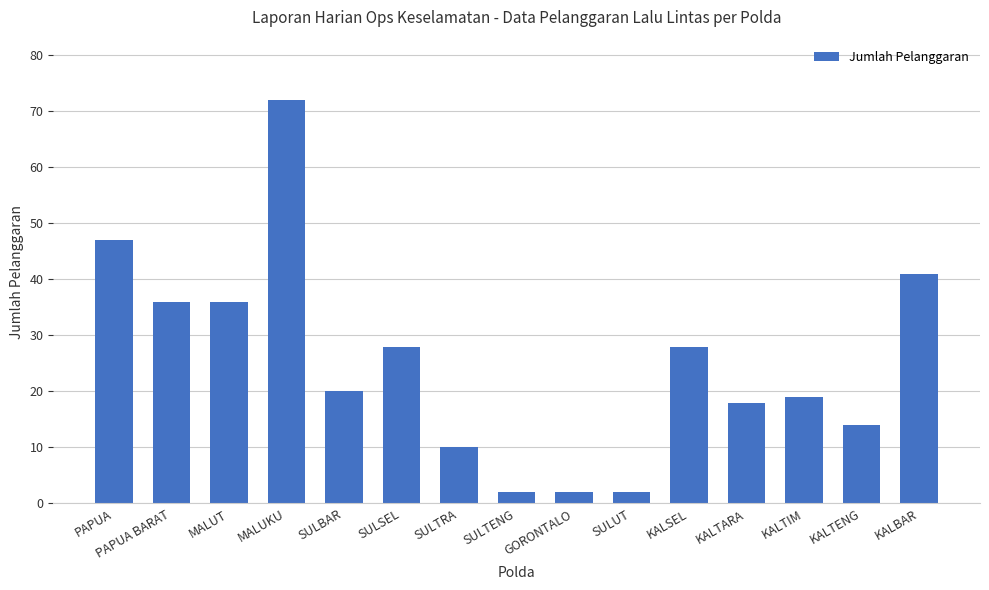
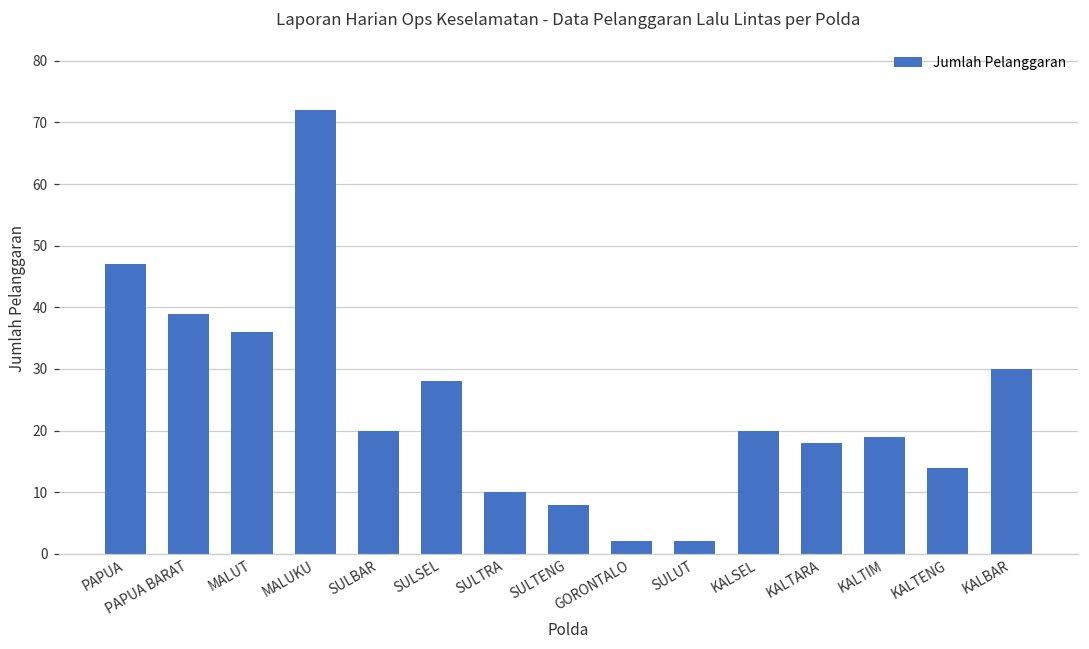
PAPUA BARAT: 36 -> 39
SULTENG: 2 -> 8
KALSEL: 28 -> 20
KALBAR: 41 -> 30
